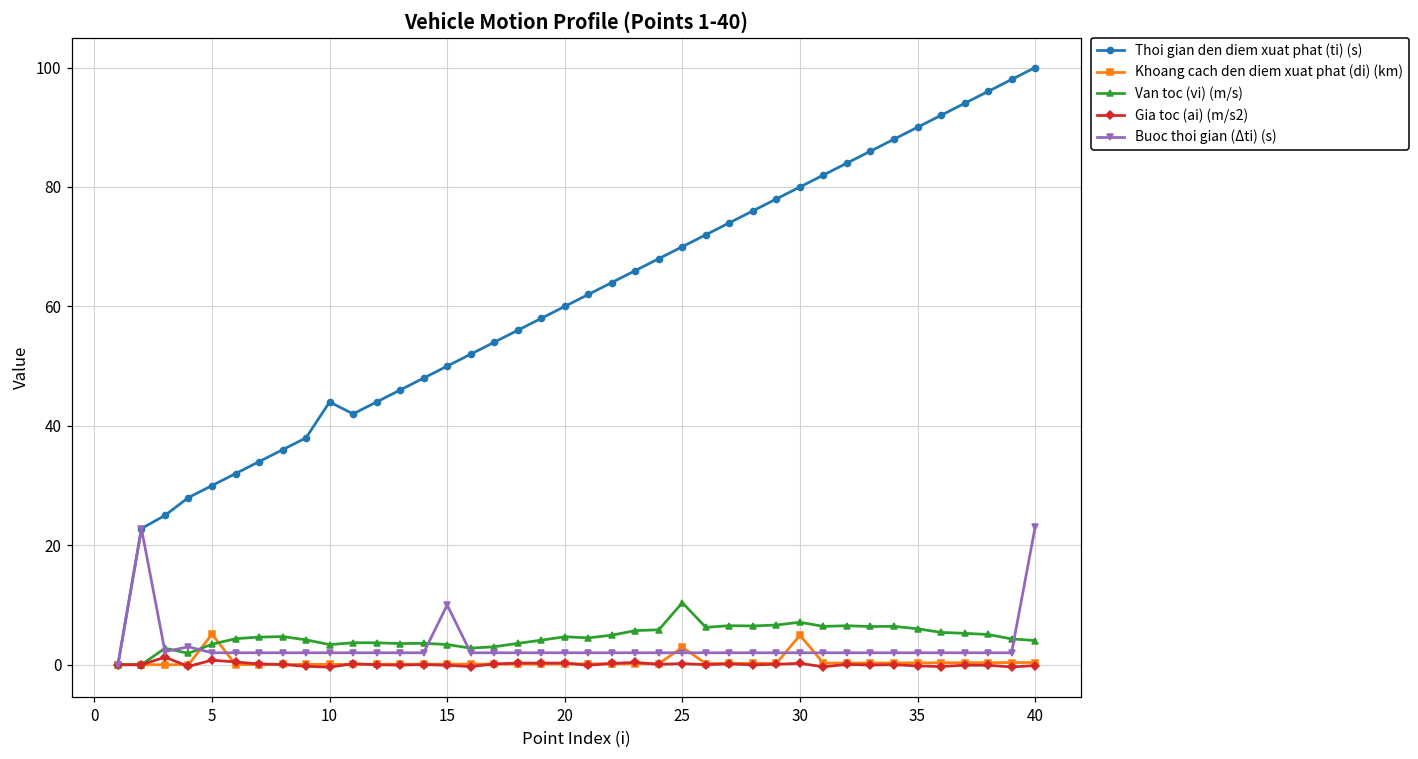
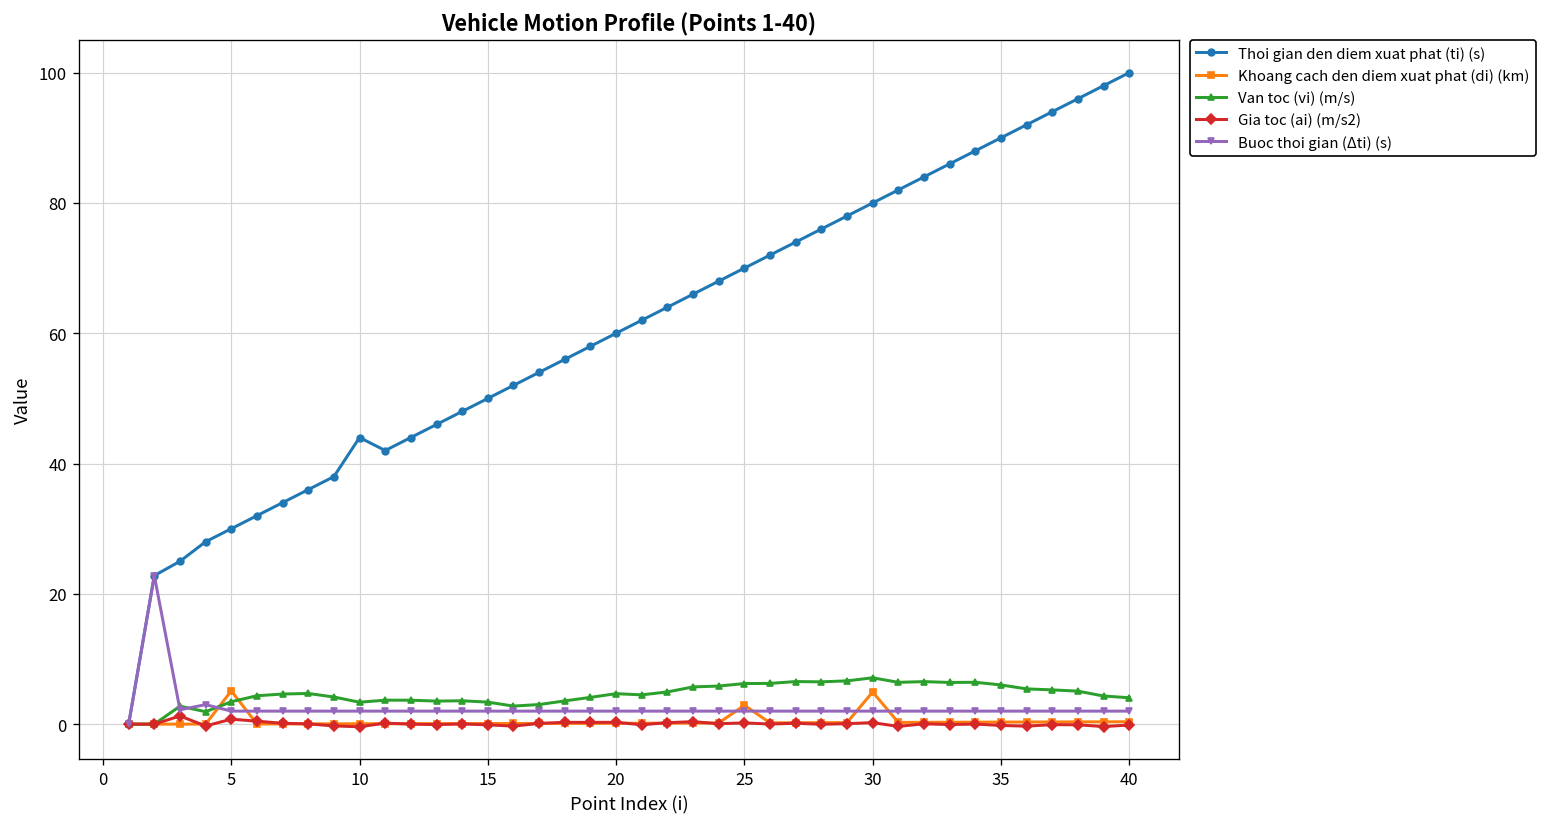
Buoc thoi gian (Δti) (s), 15: 10 -> 2
Van toc (vi) (m/s), 25: 10 -> 6
Buoc thoi gian (Δti) (s), 40: 23 -> 2
